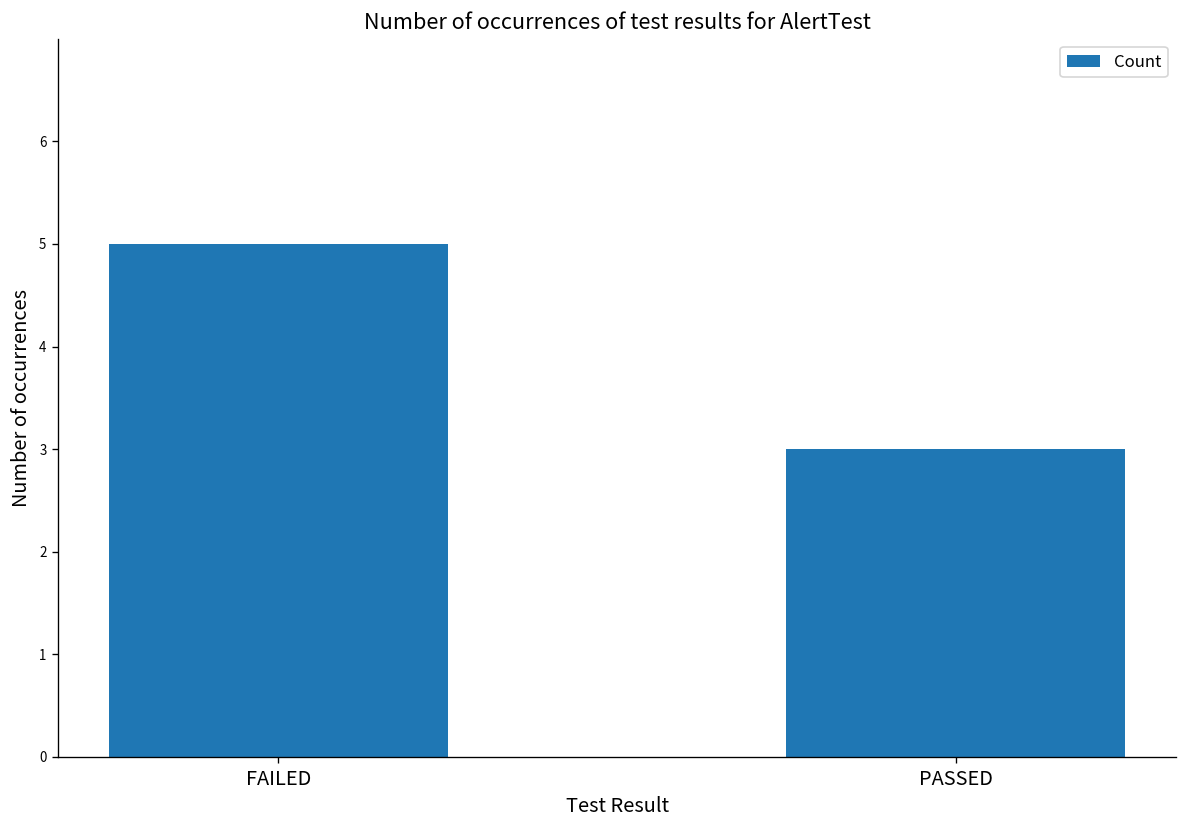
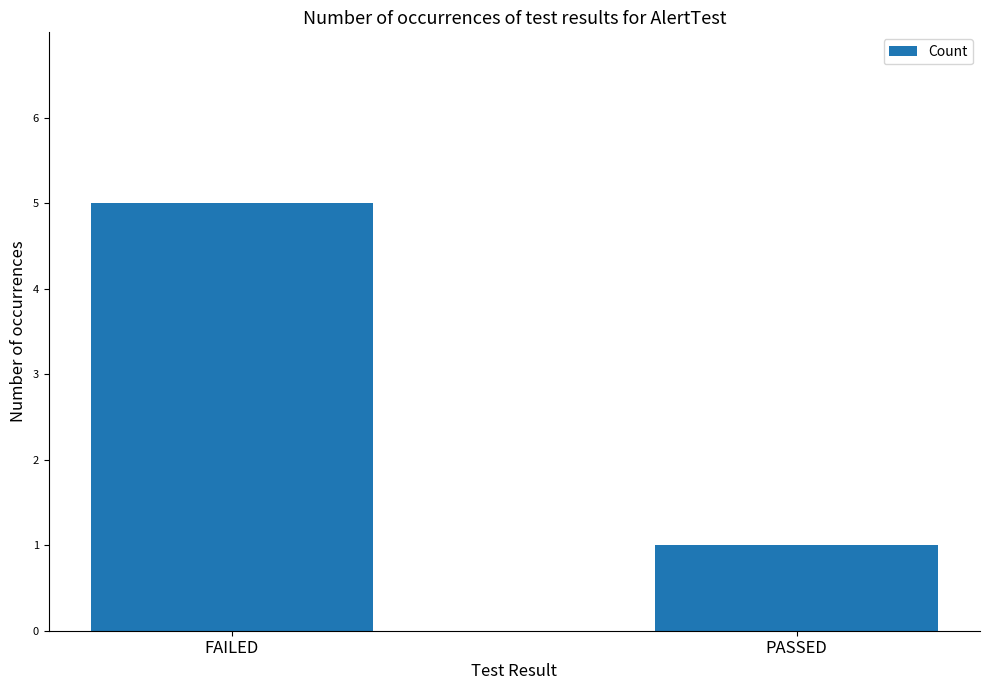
PASSED: 3 -> 1
